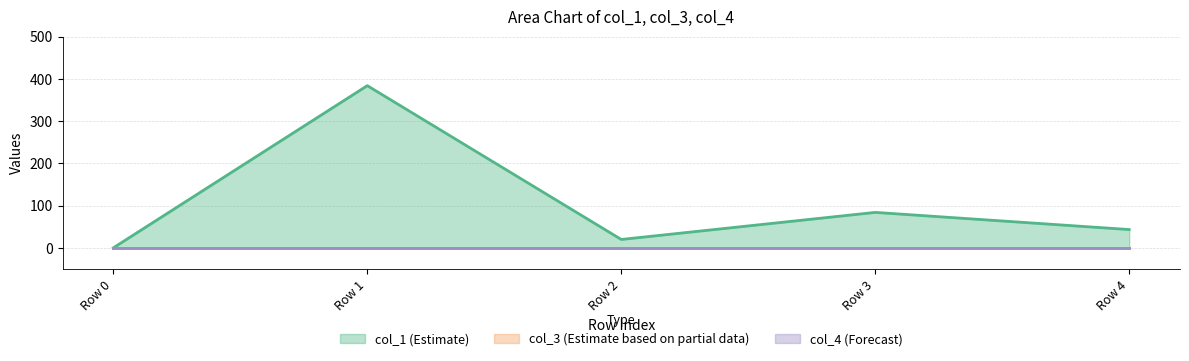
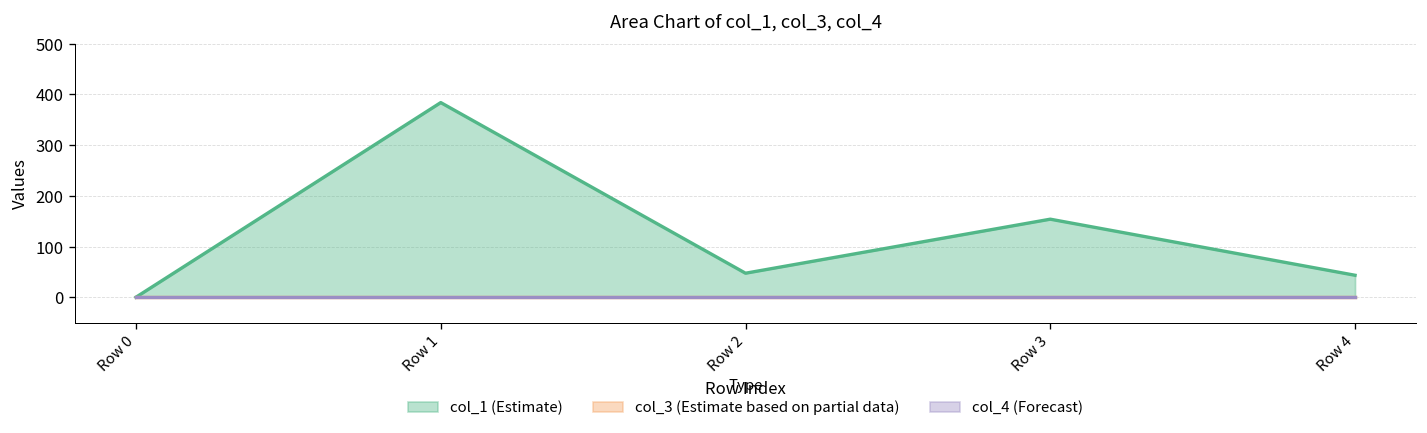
col_1 (Estimate), Row 2: 20 -> 50
col_1 (Estimate), Row 3: 80 -> 150
